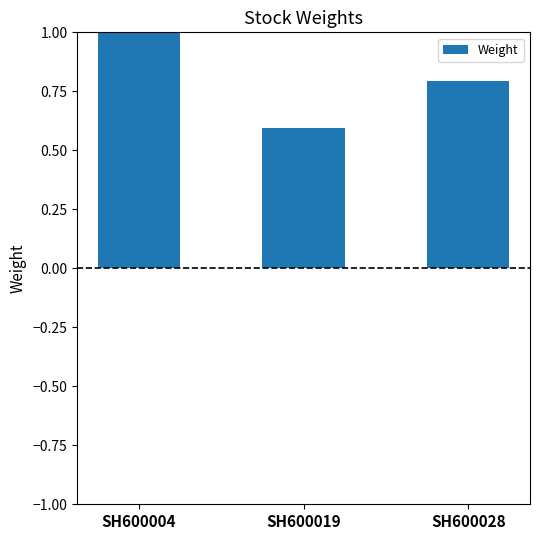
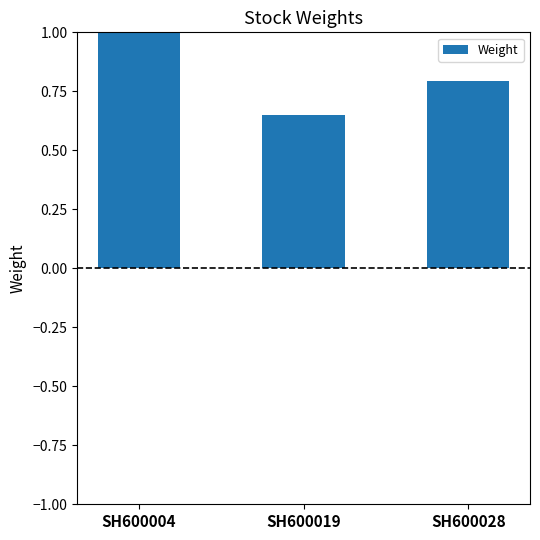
SH600019: 0.59 -> 0.65
